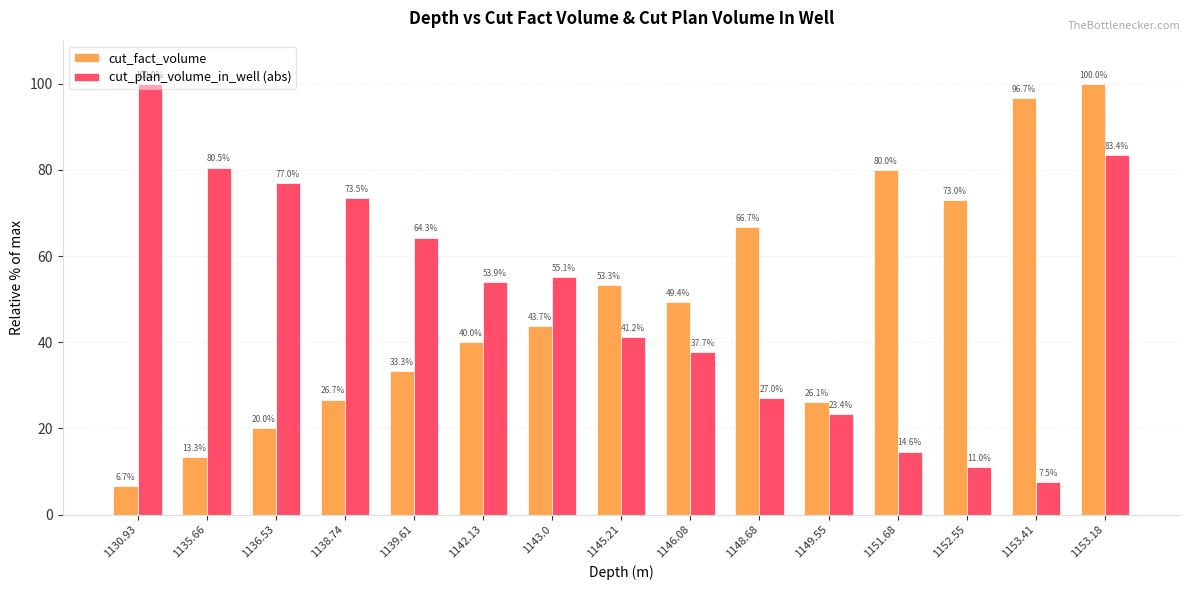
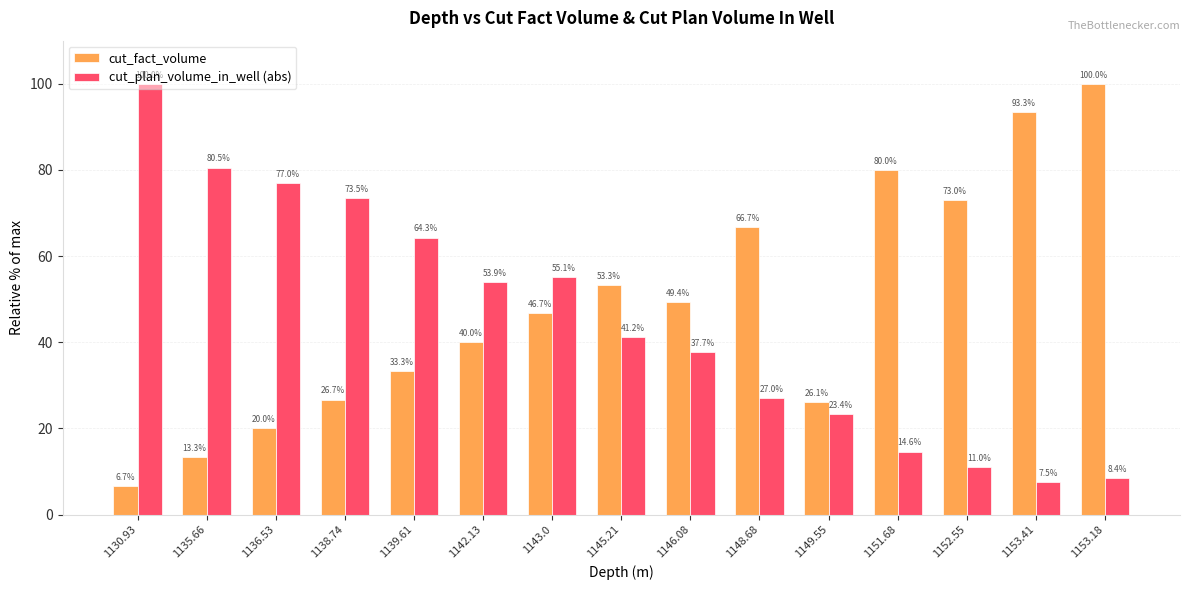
cut_fact_volume, 1143.0: 43.7% -> 46.7%
cut_fact_volume, 1153.41: 96.7% -> 93.3%
cut_plan_volume_in_well (abs), 1153.18: 83.4% -> 8.4%
